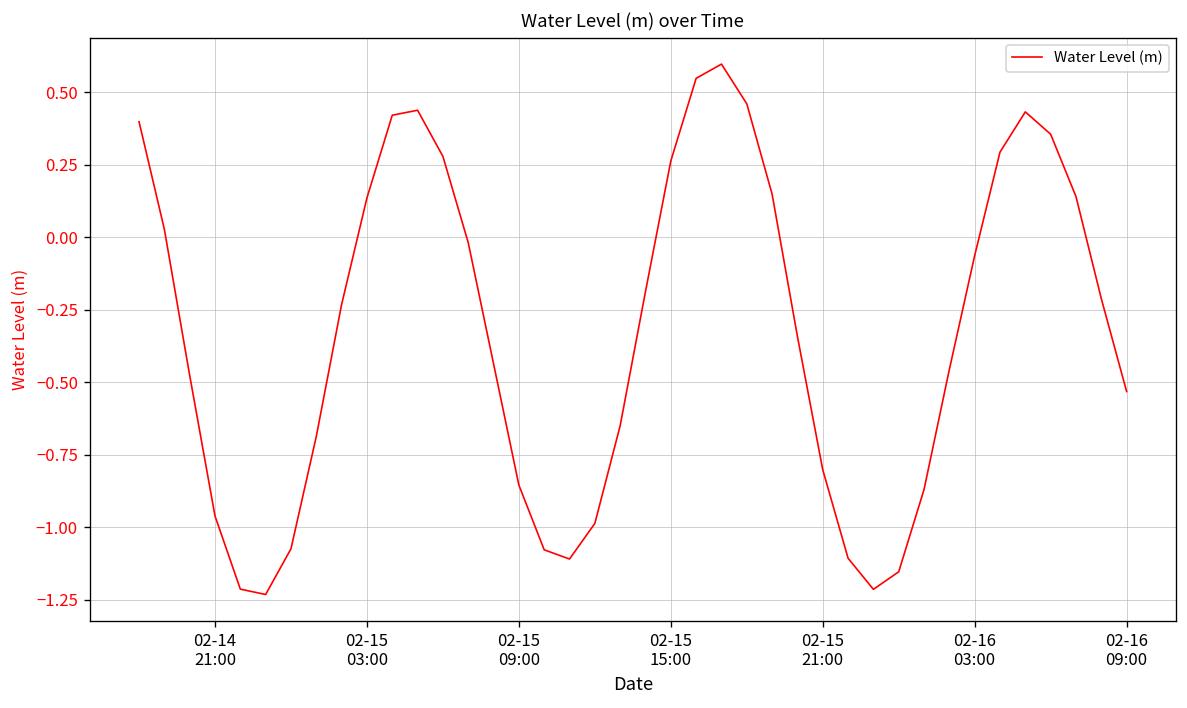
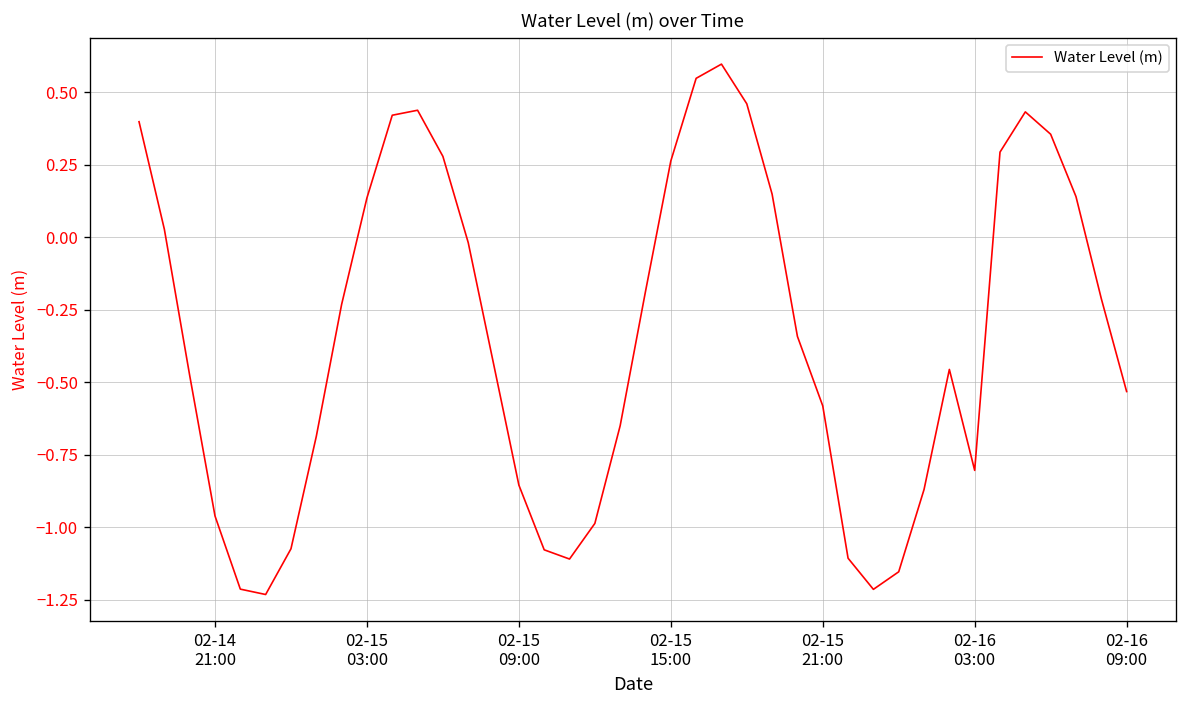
02-15 21:00: -0.80 -> -0.58
02-16 03:00: -0.06 -> -0.80
